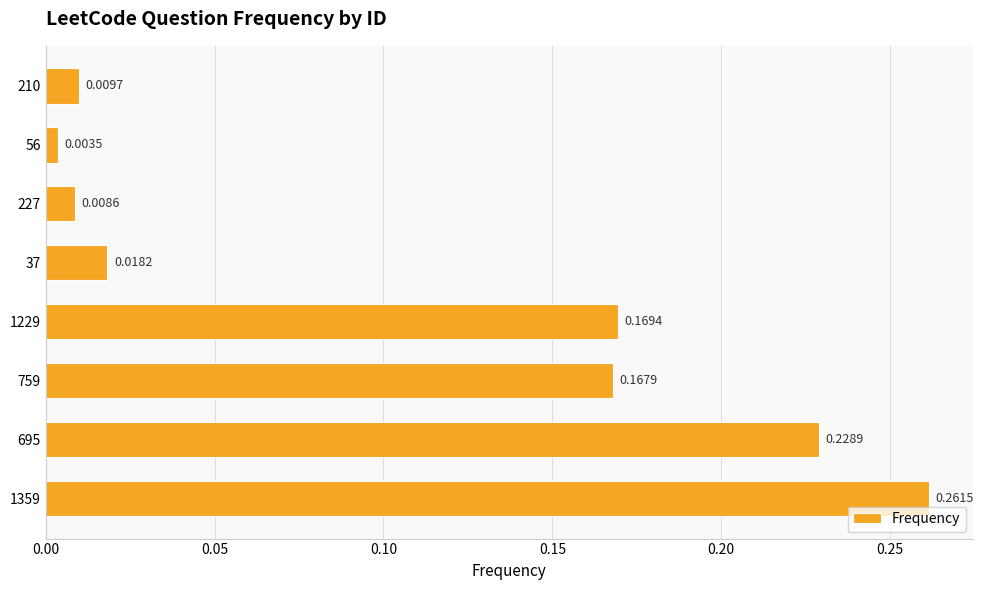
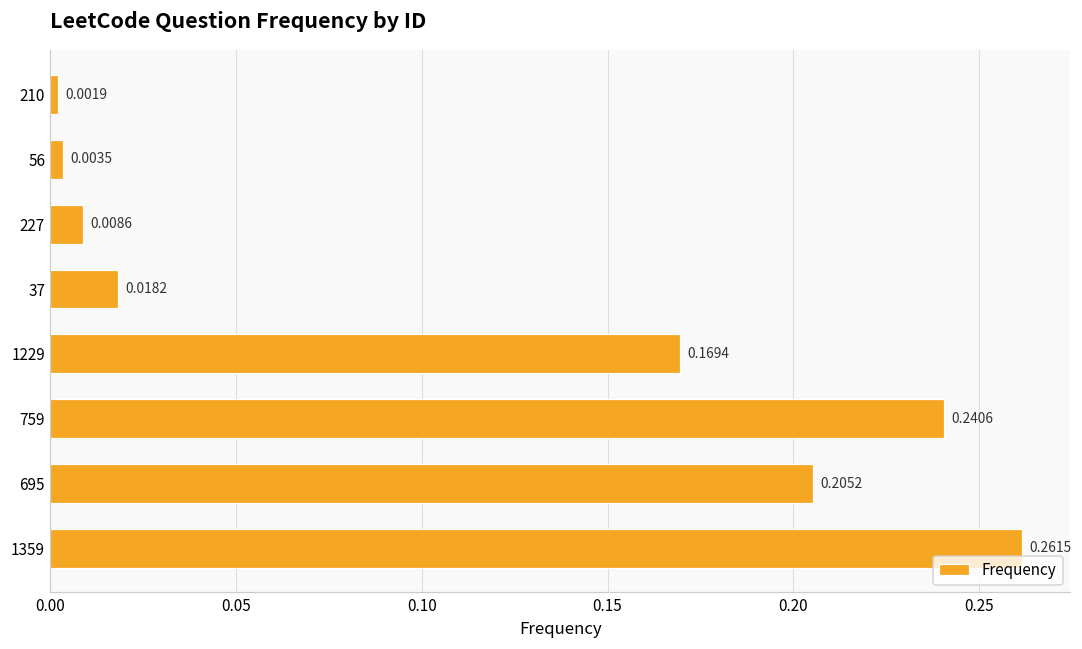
210: 0.0097 -> 0.0019
759: 0.1679 -> 0.2406
695: 0.2289 -> 0.2052
